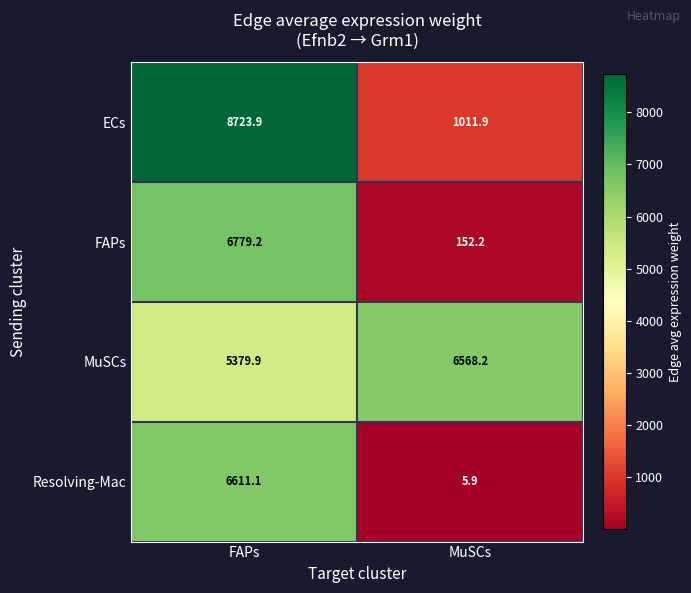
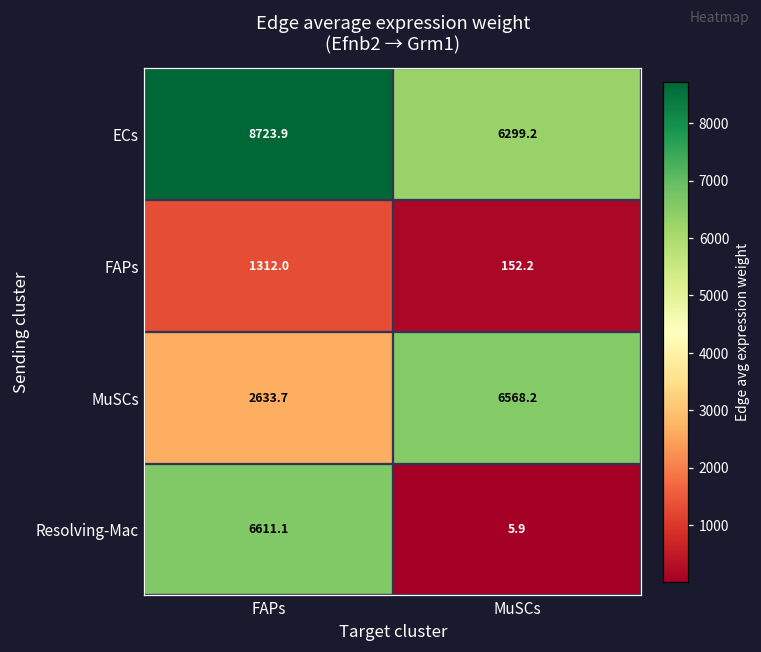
ECs, MuSCs: 1011.9 -> 6299.2
FAPs, FAPs: 6779.2 -> 1312.0
MuSCs, FAPs: 5379.9 -> 2633.7
